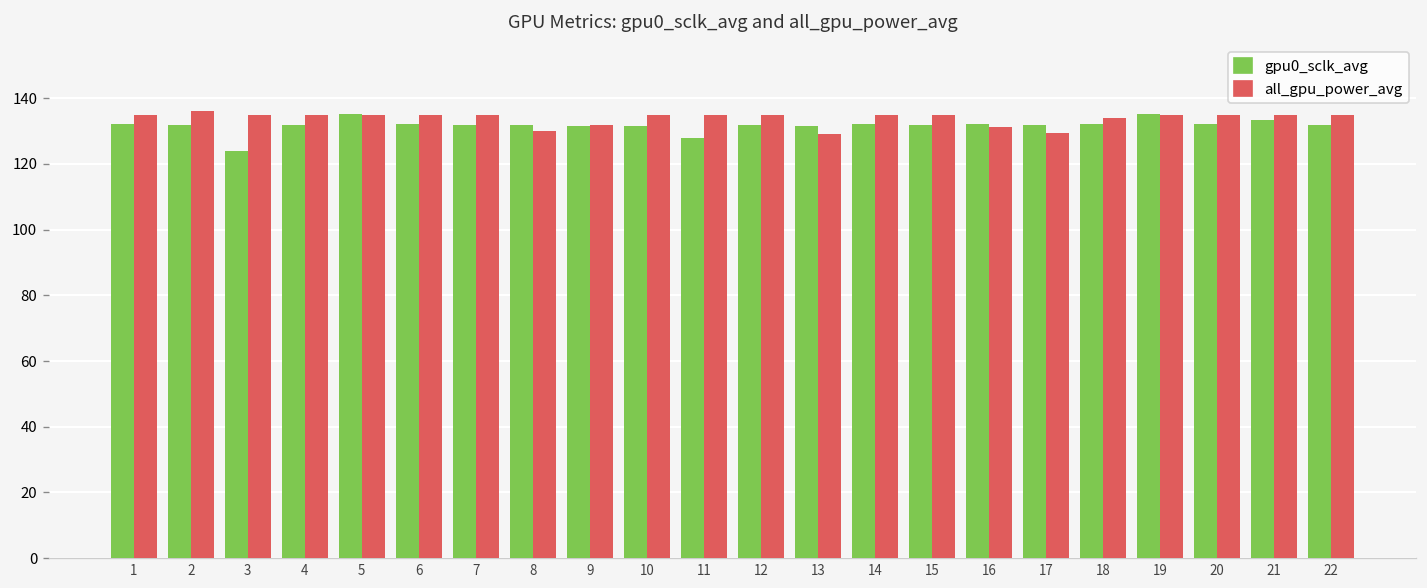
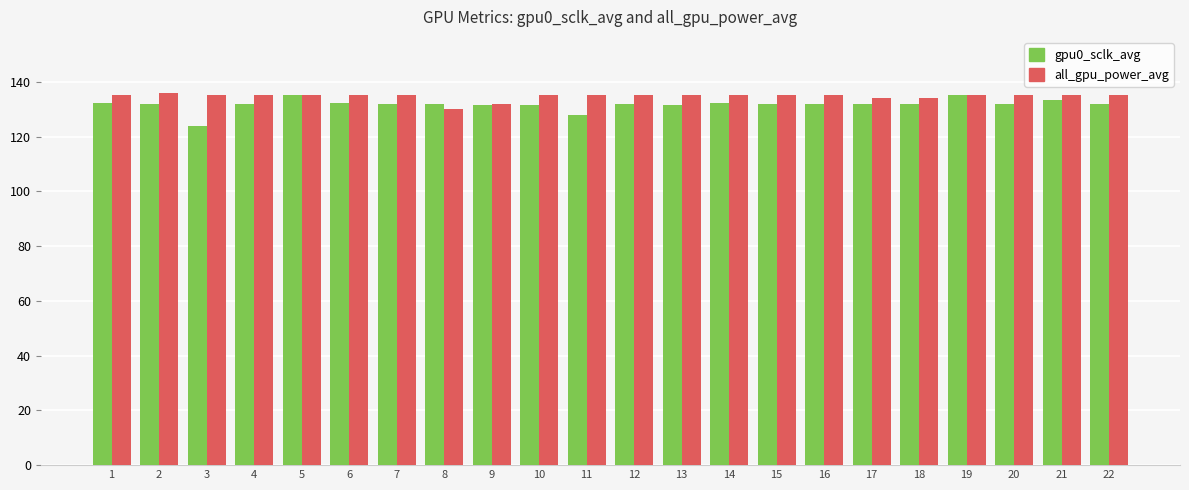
all_gpu_power_avg, 13: 129 -> 135
all_gpu_power_avg, 16: 131 -> 135
all_gpu_power_avg, 17: 129 -> 134
